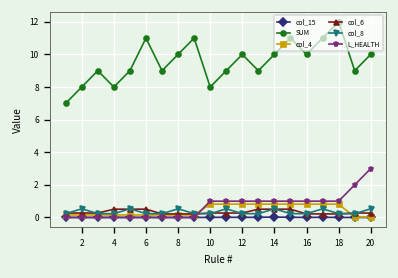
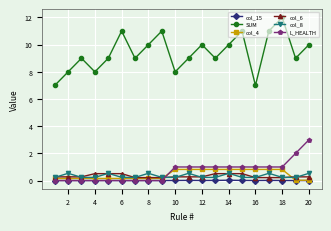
SUM, 16: 10 -> 7
